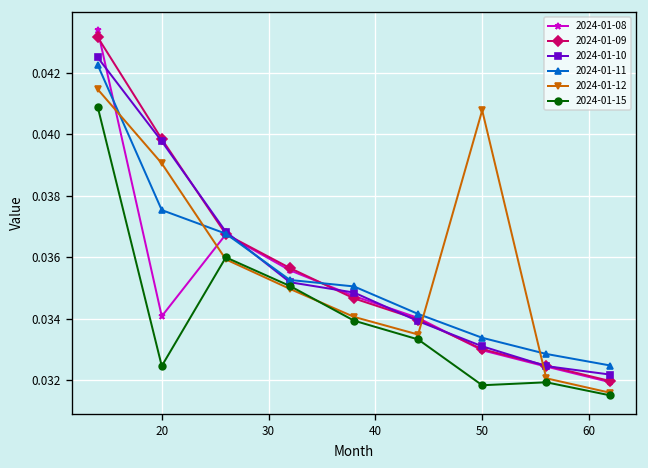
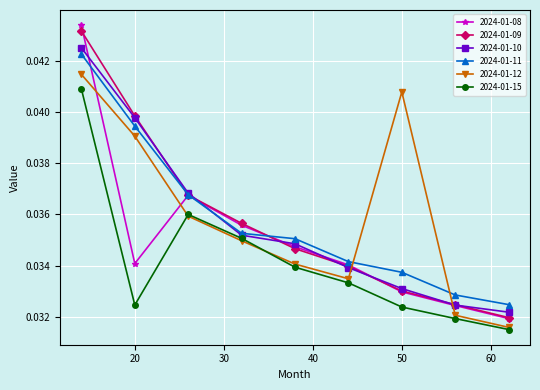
2024-01-11, 20: 0.0375 -> 0.0394
2024-01-11, 50: 0.0334 -> 0.0337
2024-01-15, 50: 0.0318 -> 0.0324
